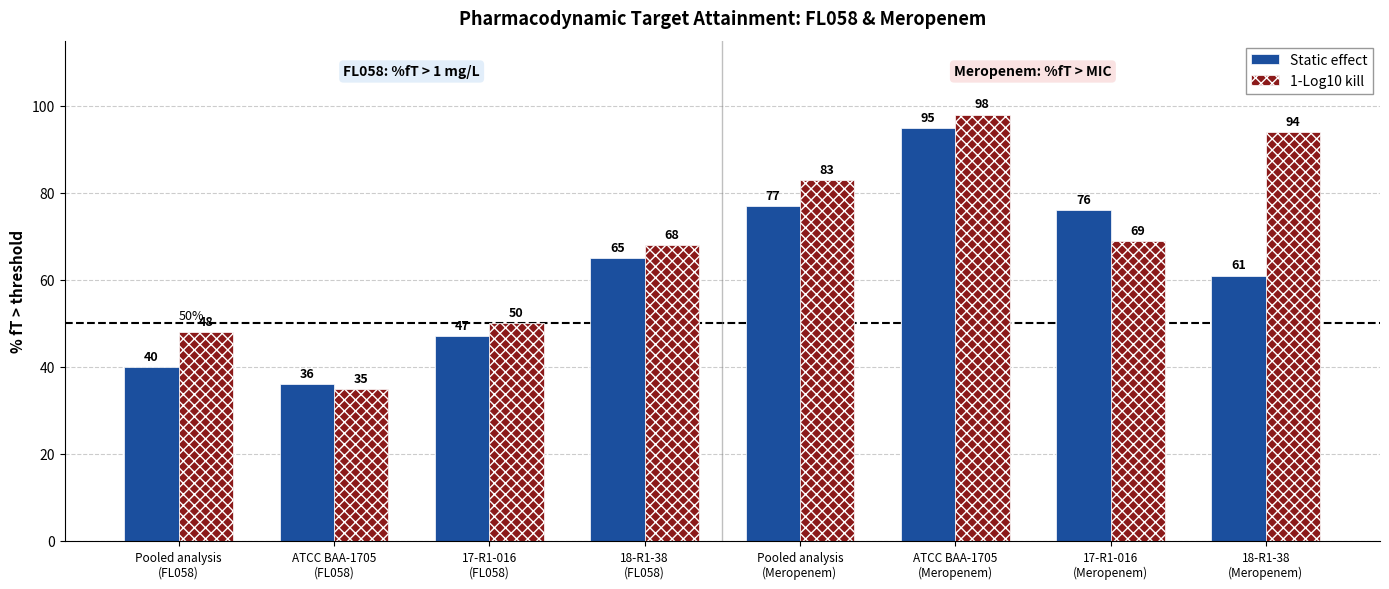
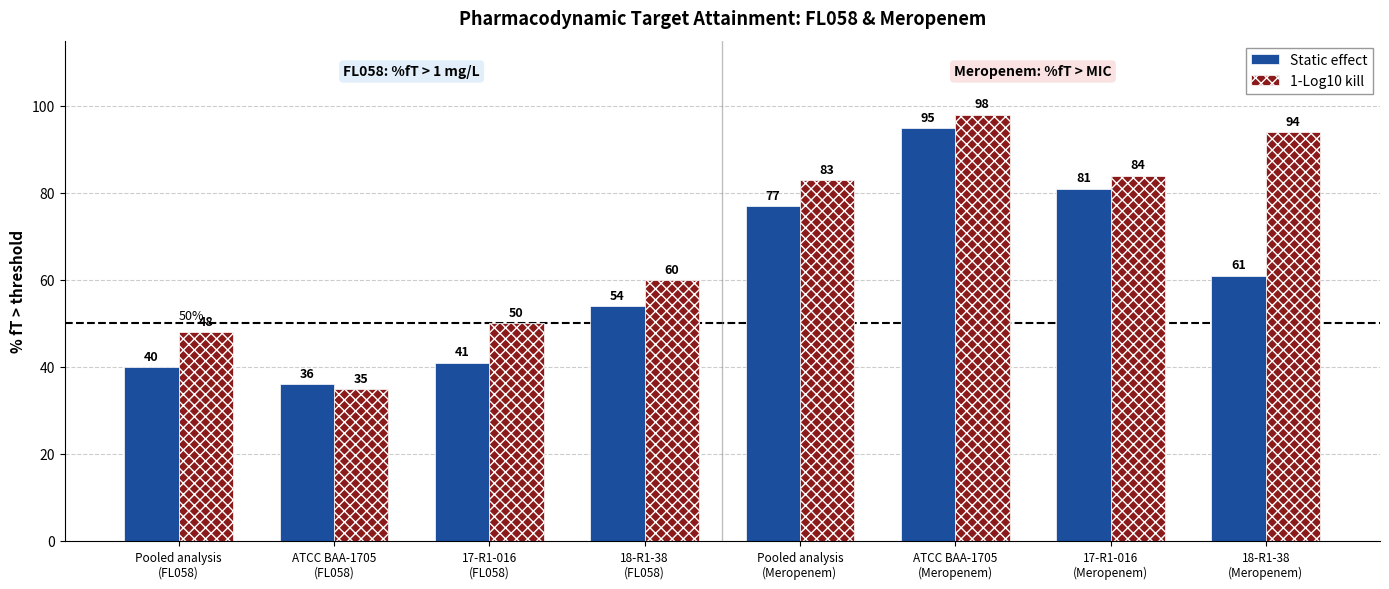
Static effect, 17-R1-016 (FL058): 47 -> 41
Static effect, 18-R1-38 (FL058): 65 -> 54
1-Log10 kill, 18-R1-38 (FL058): 68 -> 60
Static effect, 17-R1-016 (Meropenem): 76 -> 81
1-Log10 kill, 17-R1-016 (Meropenem): 69 -> 84
